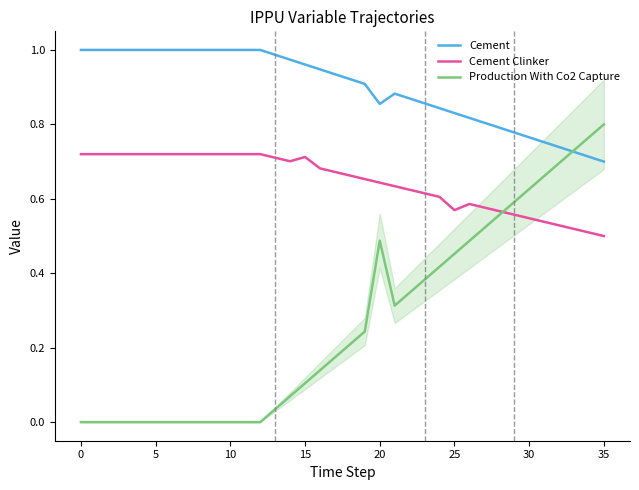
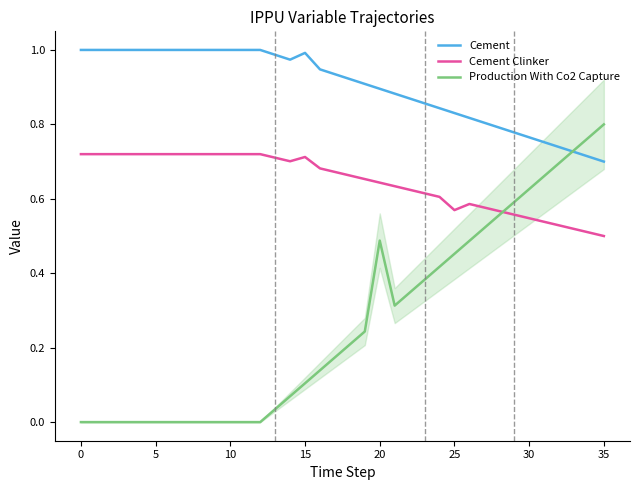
Cement, 15: 0.96 -> 0.99
Cement, 20: 0.85 -> 0.90
